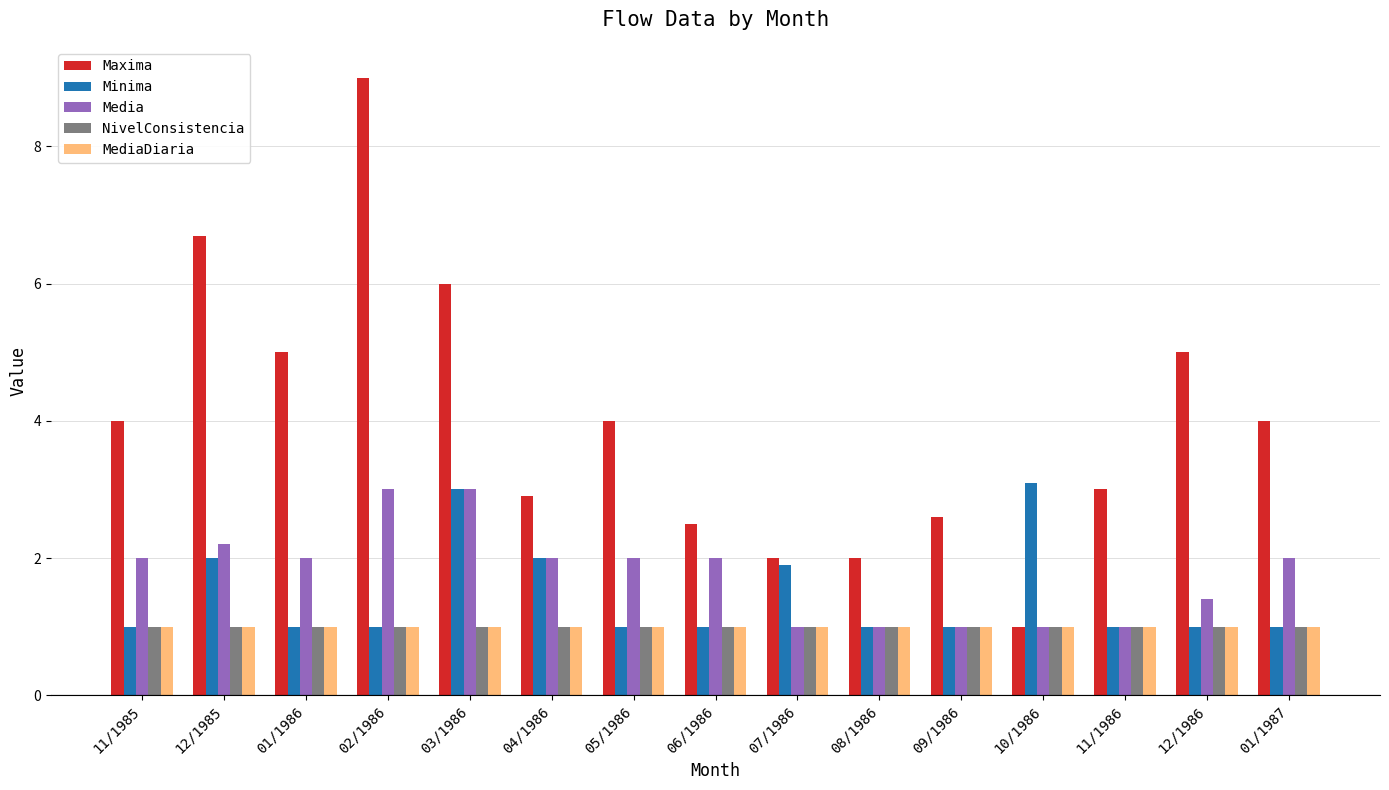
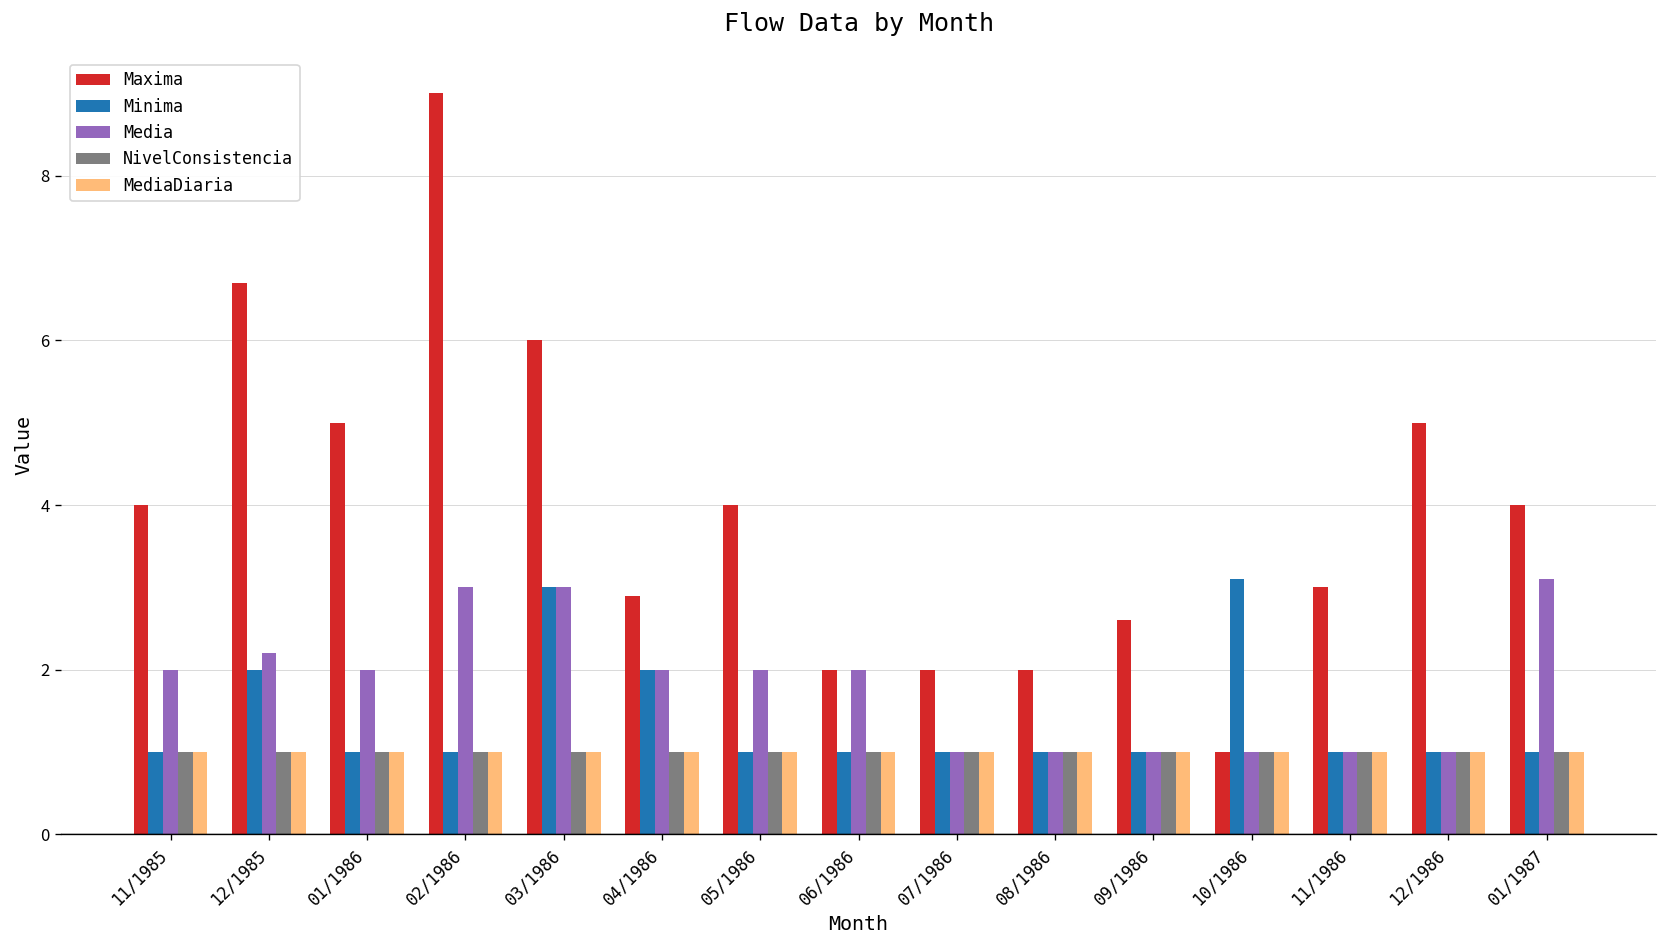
Maxima, 06/1986: 2.5 -> 2.0
Minima, 07/1986: 1.9 -> 1.0
Media, 12/1986: 1.4 -> 1.0
Media, 01/1987: 2.0 -> 3.1
